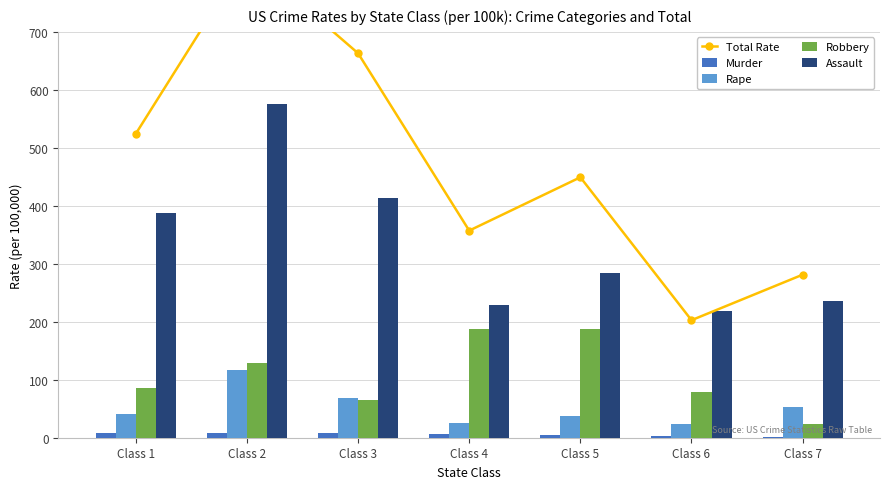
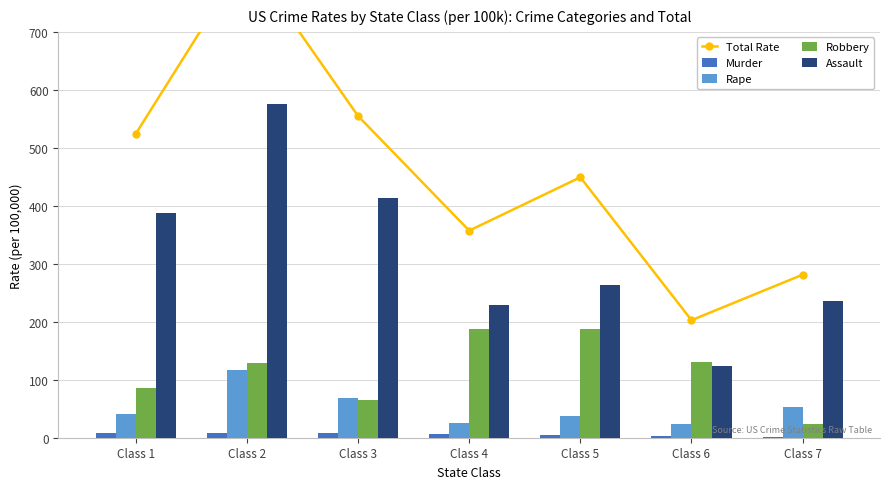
Total Rate, Class 3: 660 -> 550
Assault, Class 5: 280 -> 260
Robbery, Class 6: 80 -> 130
Assault, Class 6: 220 -> 120
